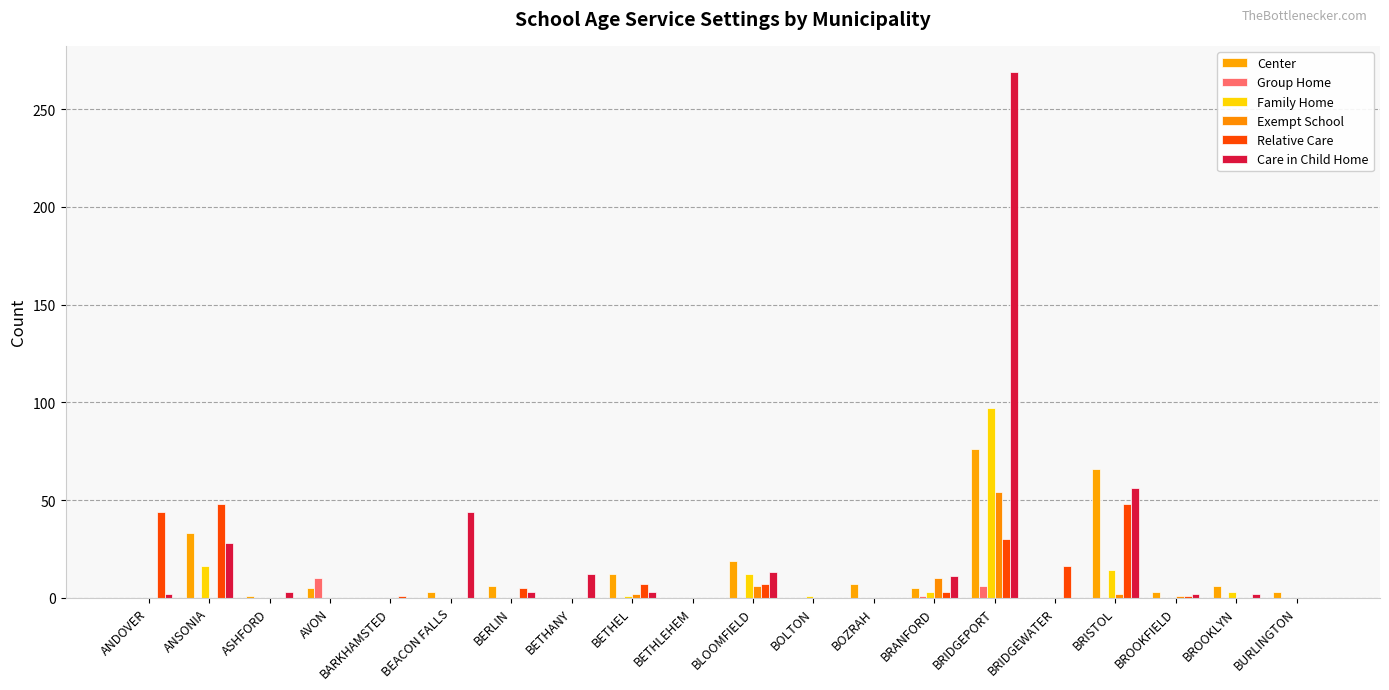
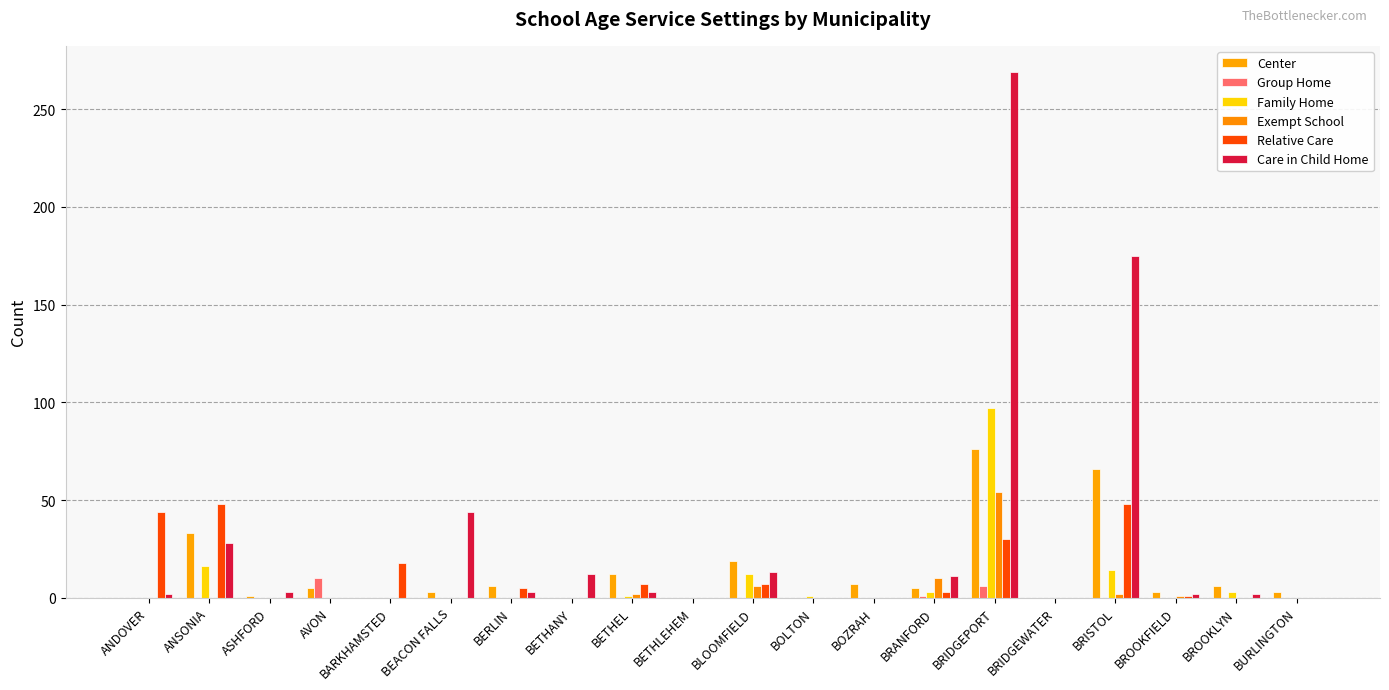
Relative Care, BARKHAMSTED: 1 -> 18
Relative Care, BRIDGEWATER: 16 -> 0
Care in Child Home, BRISTOL: 56 -> 175
